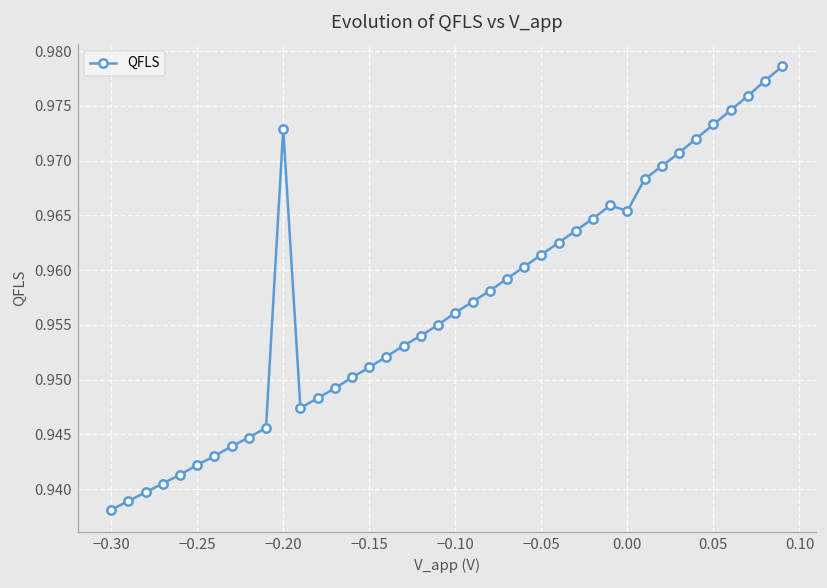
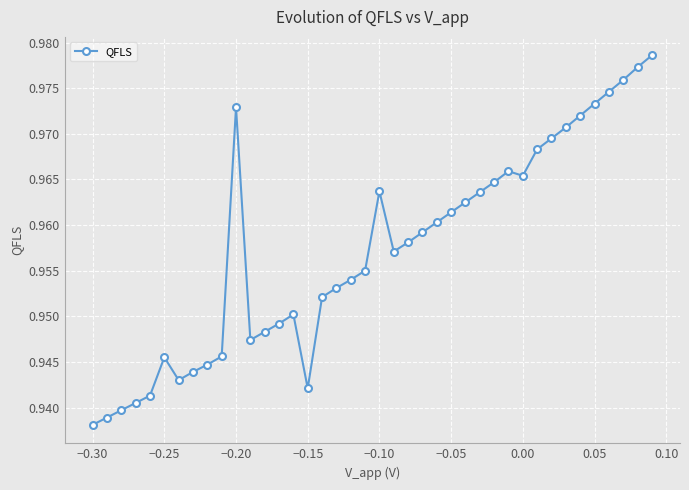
−0.25: 0.942 -> 0.946
−0.15: 0.951 -> 0.942
−0.10: 0.956 -> 0.964
